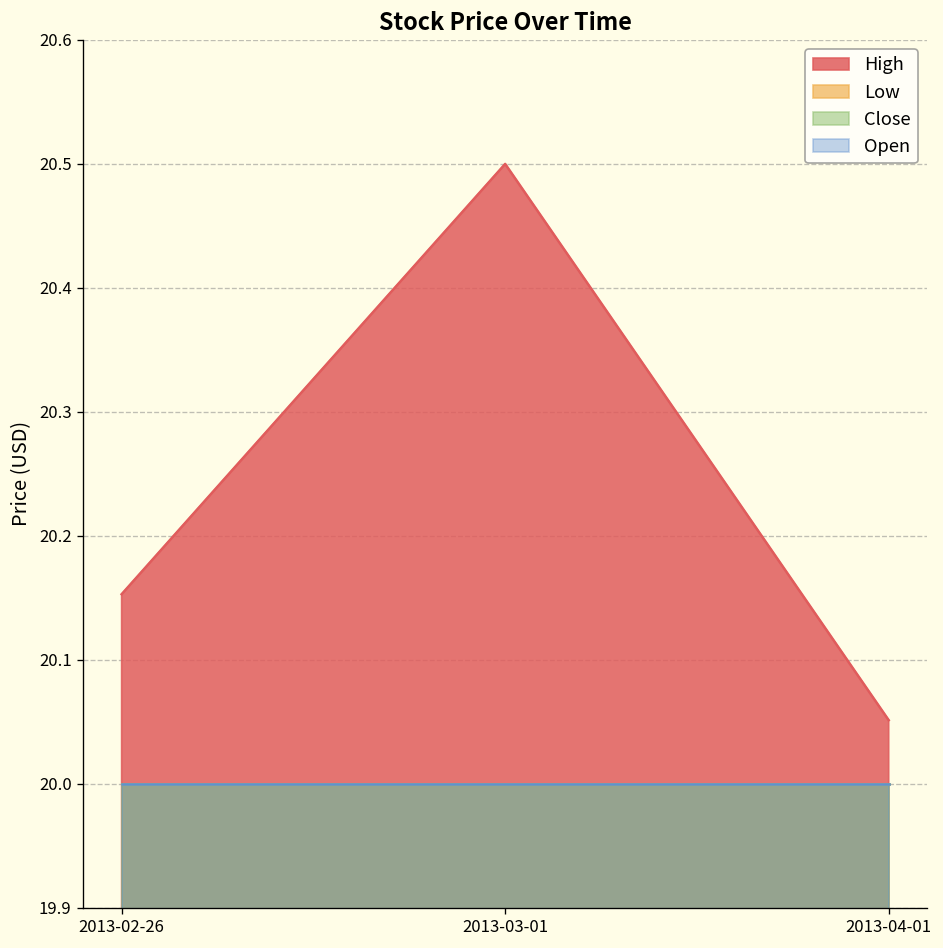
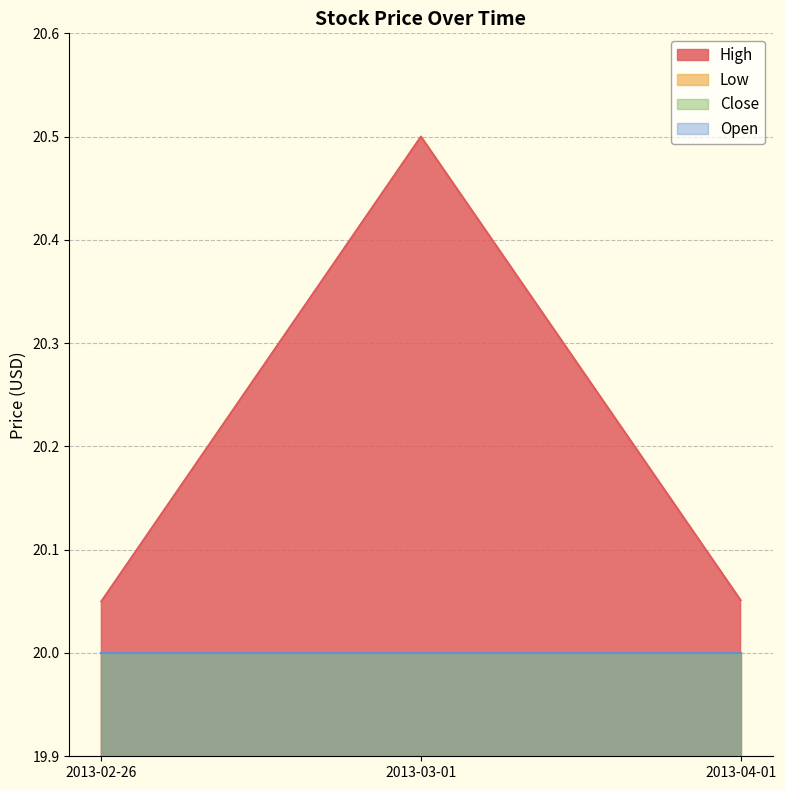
High, 2013-02-26: 20.153 -> 20.050
